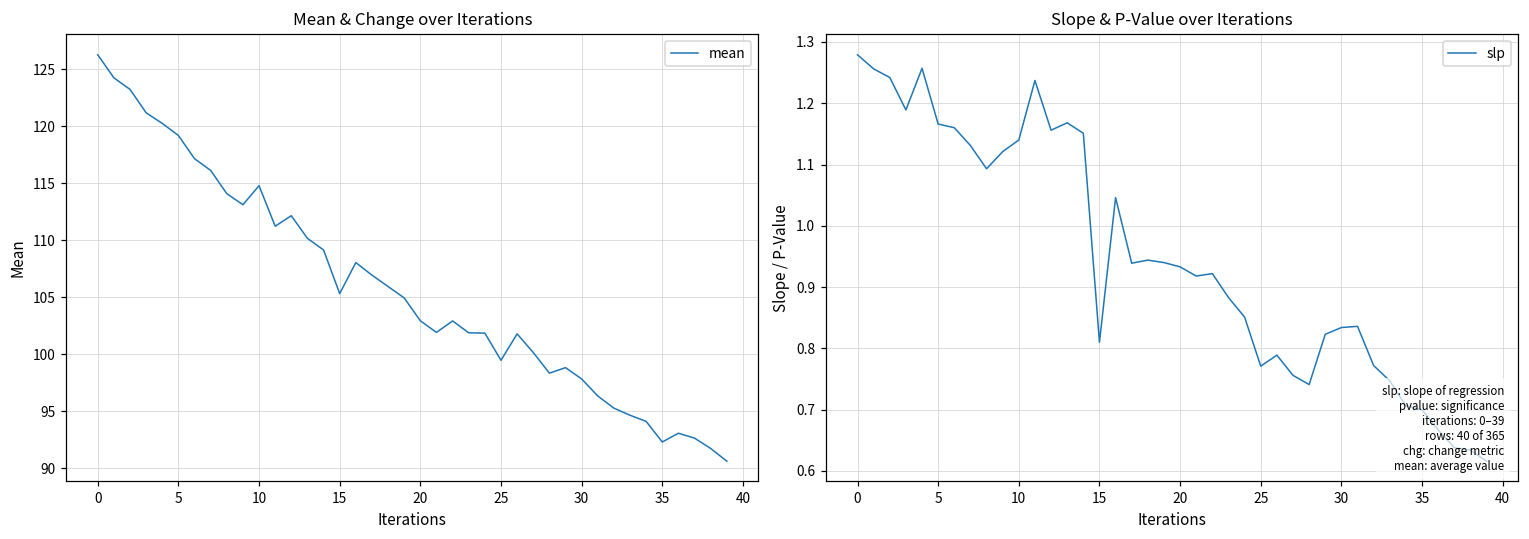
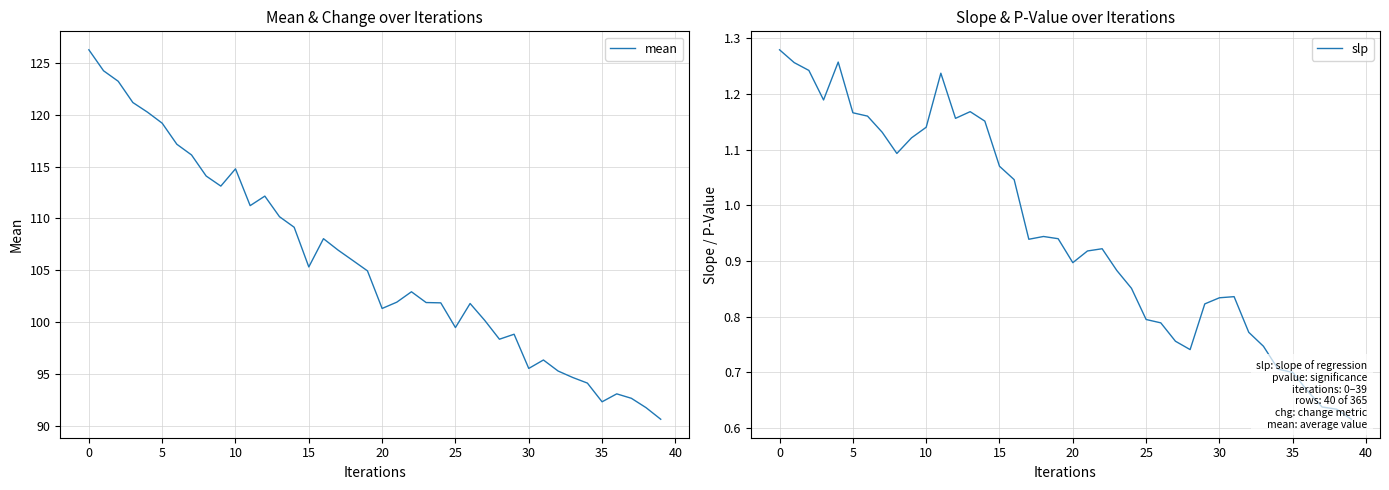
Mean & Change over Iterations, 20: 102.9 -> 101.3
Mean & Change over Iterations, 30: 97.8 -> 95.5
Slope & P-Value over Iterations, 15: 0.81 -> 1.07
Slope & P-Value over Iterations, 20: 0.93 -> 0.90
Slope & P-Value over Iterations, 25: 0.77 -> 0.80
